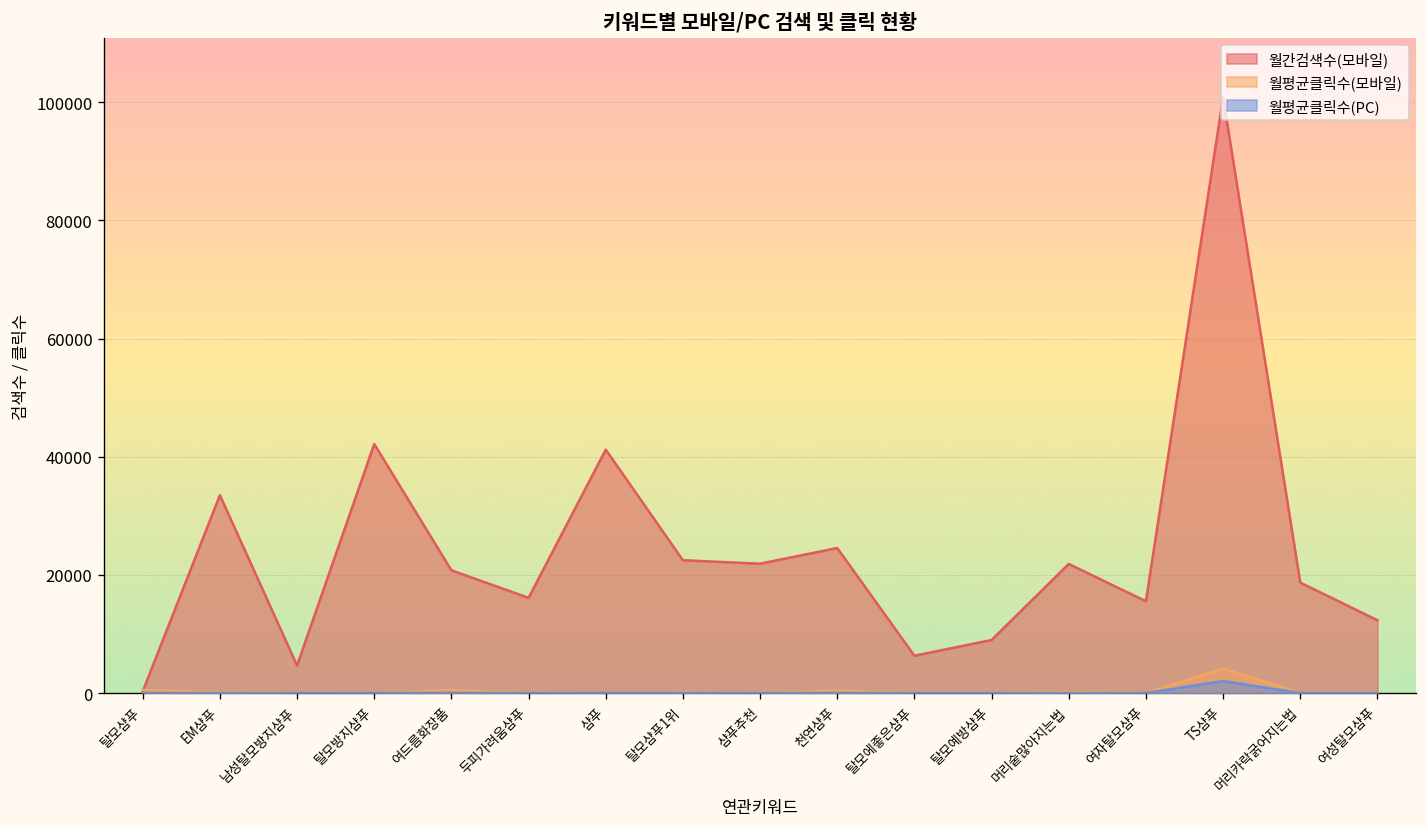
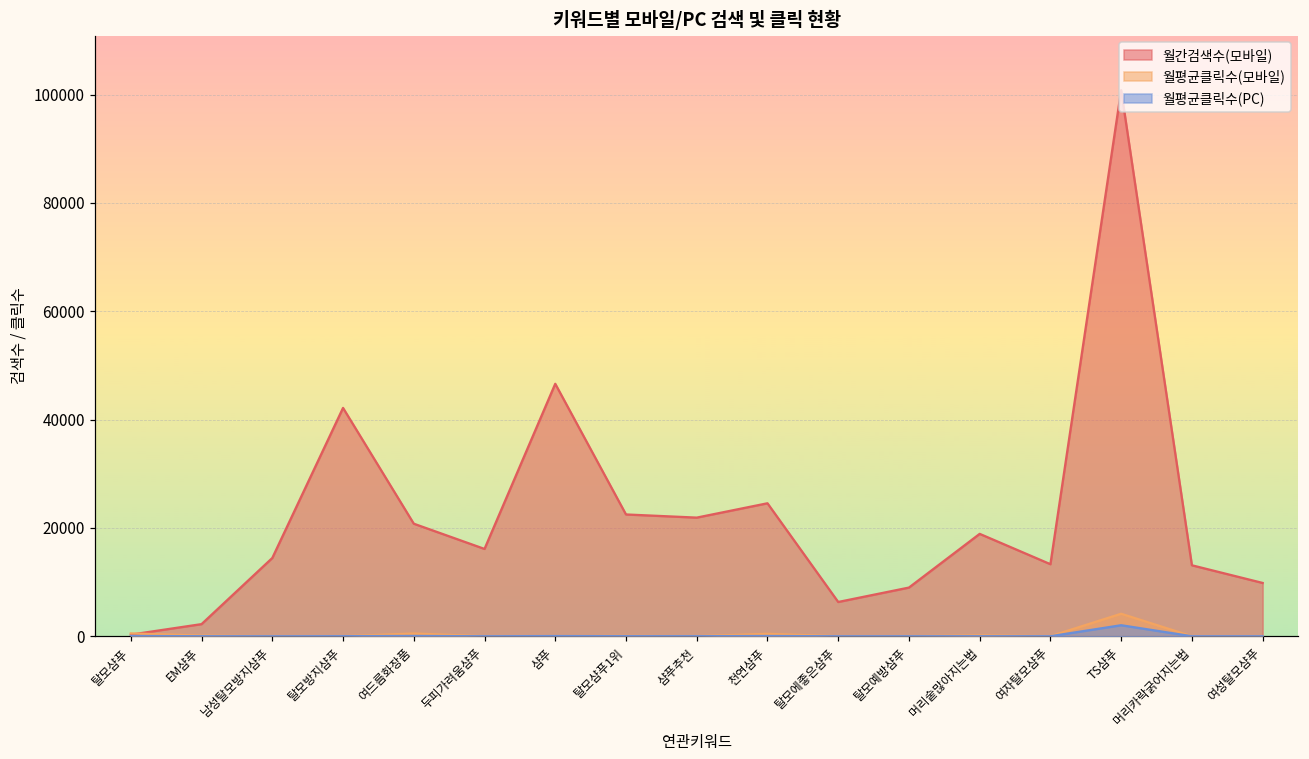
월간검색수(모바일), EM샴푸: 33000 -> 2000
월간검색수(모바일), 남성탈모방지샴푸: 5000 -> 14000
월간검색수(모바일), 샴푸: 41000 -> 47000
월간검색수(모바일), 머리숱많아지는법: 22000 -> 19000
월간검색수(모바일), 여자탈모샴푸: 16000 -> 13000
월간검색수(모바일), 머리카락굵어지는법: 19000 -> 13000
월간검색수(모바일), 여성탈모샴푸: 12000 -> 10000
